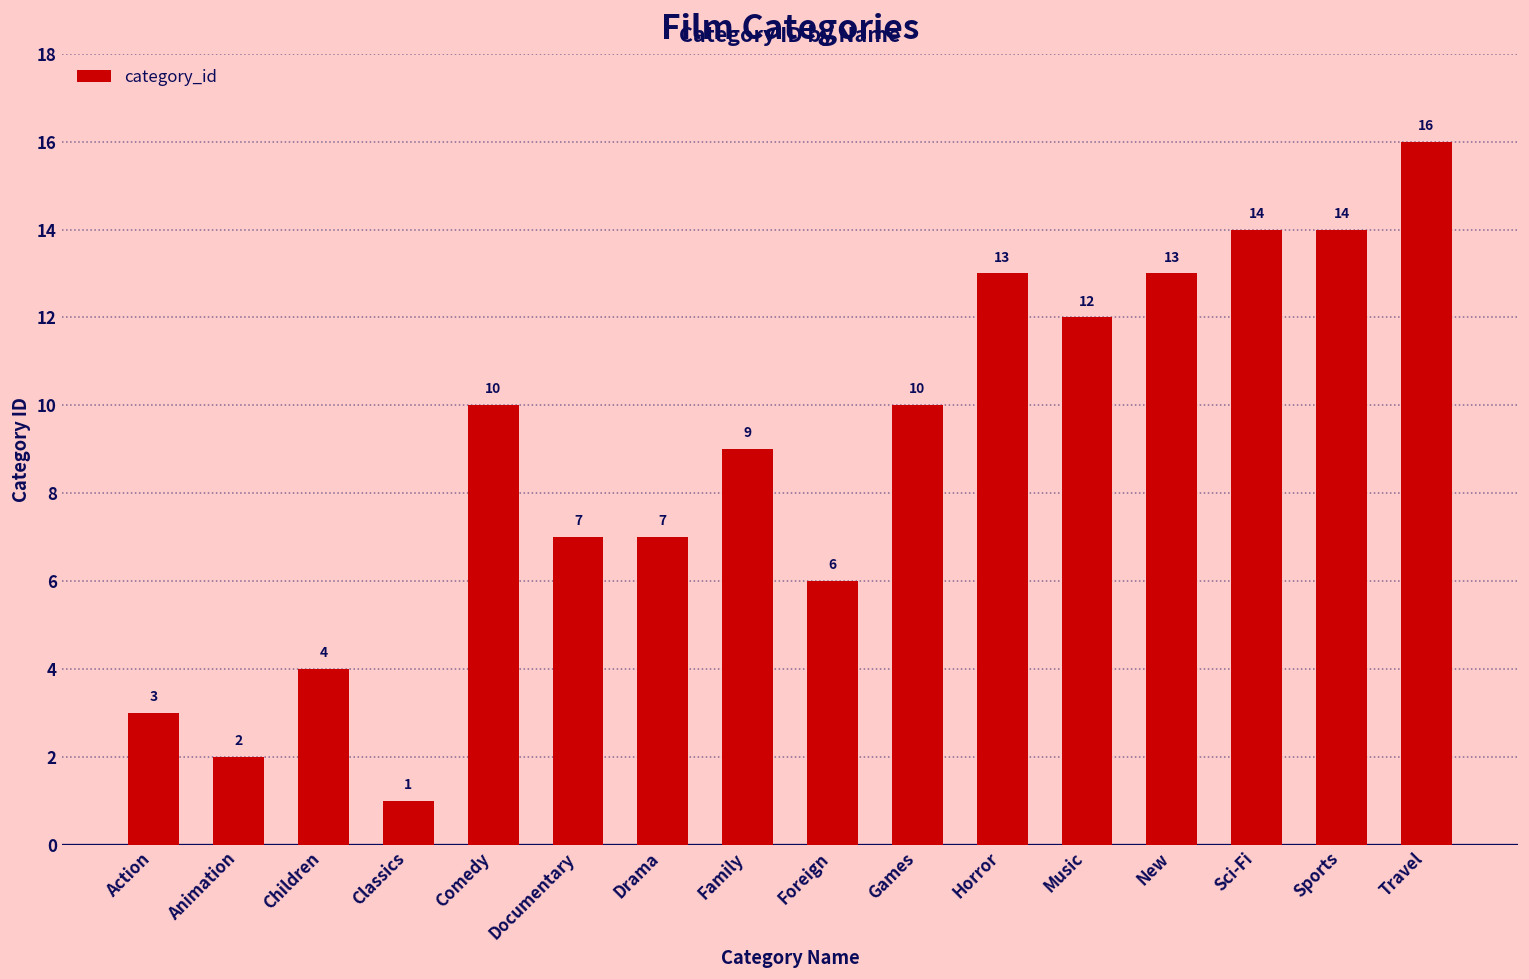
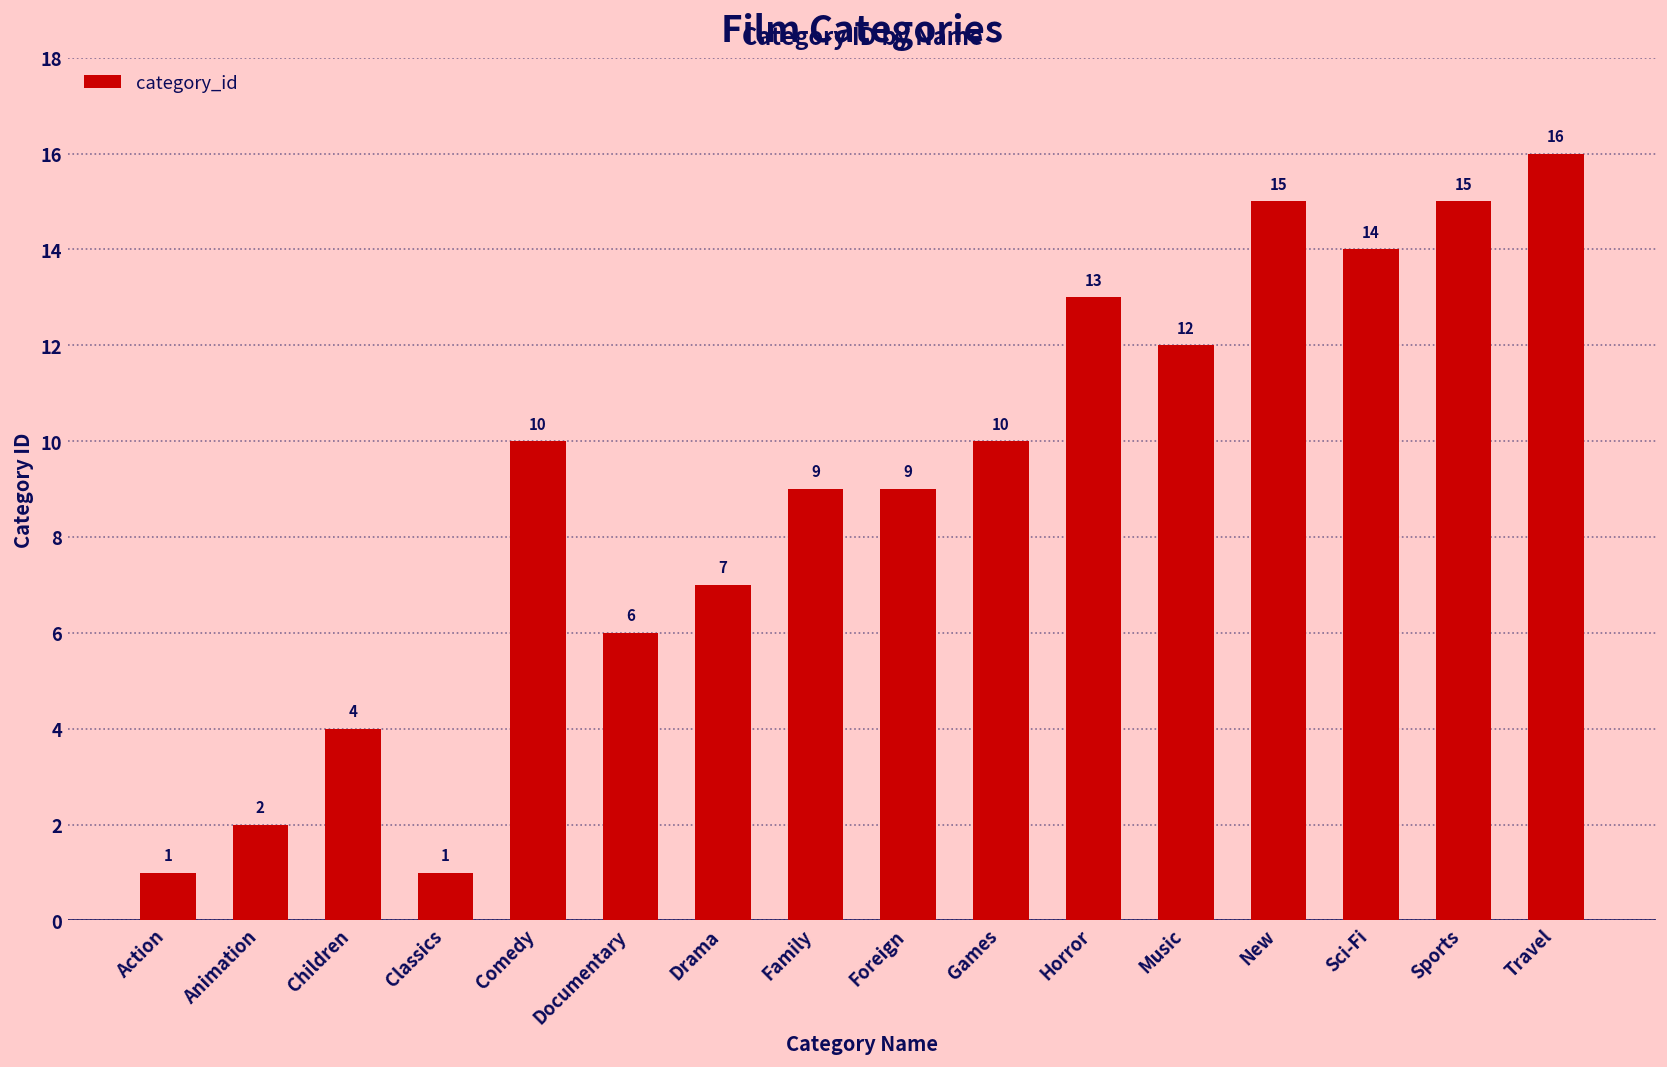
Action: 3 -> 1
Documentary: 7 -> 6
Foreign: 6 -> 9
New: 13 -> 15
Sports: 14 -> 15
